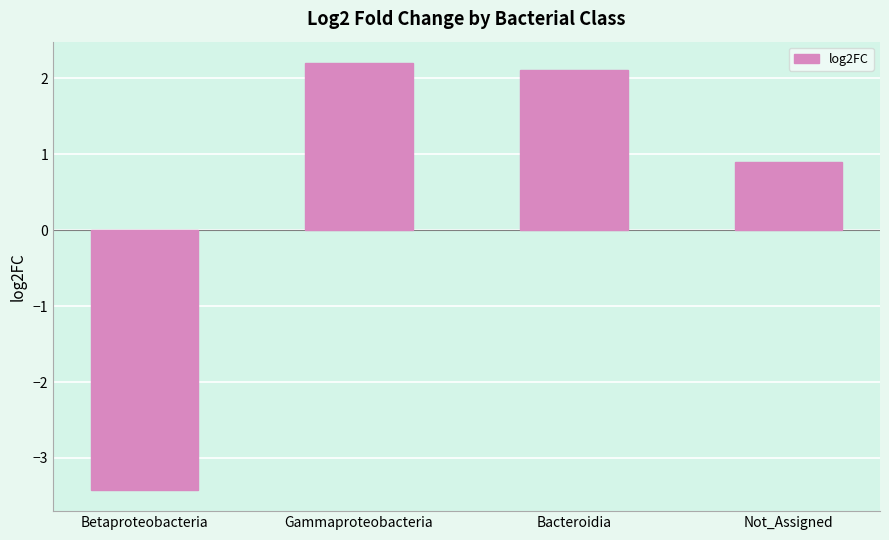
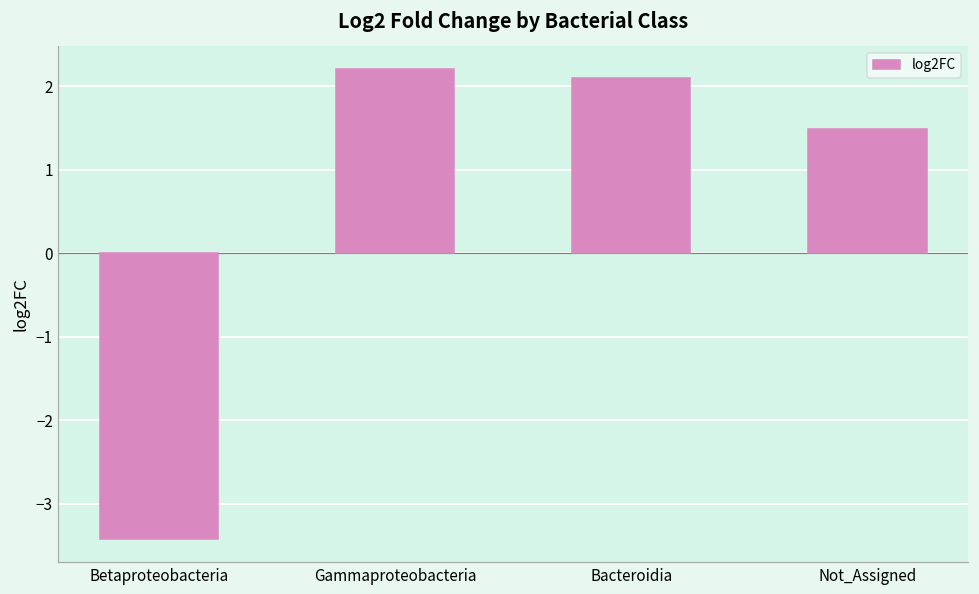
Not_Assigned: 0.9 -> 1.5
